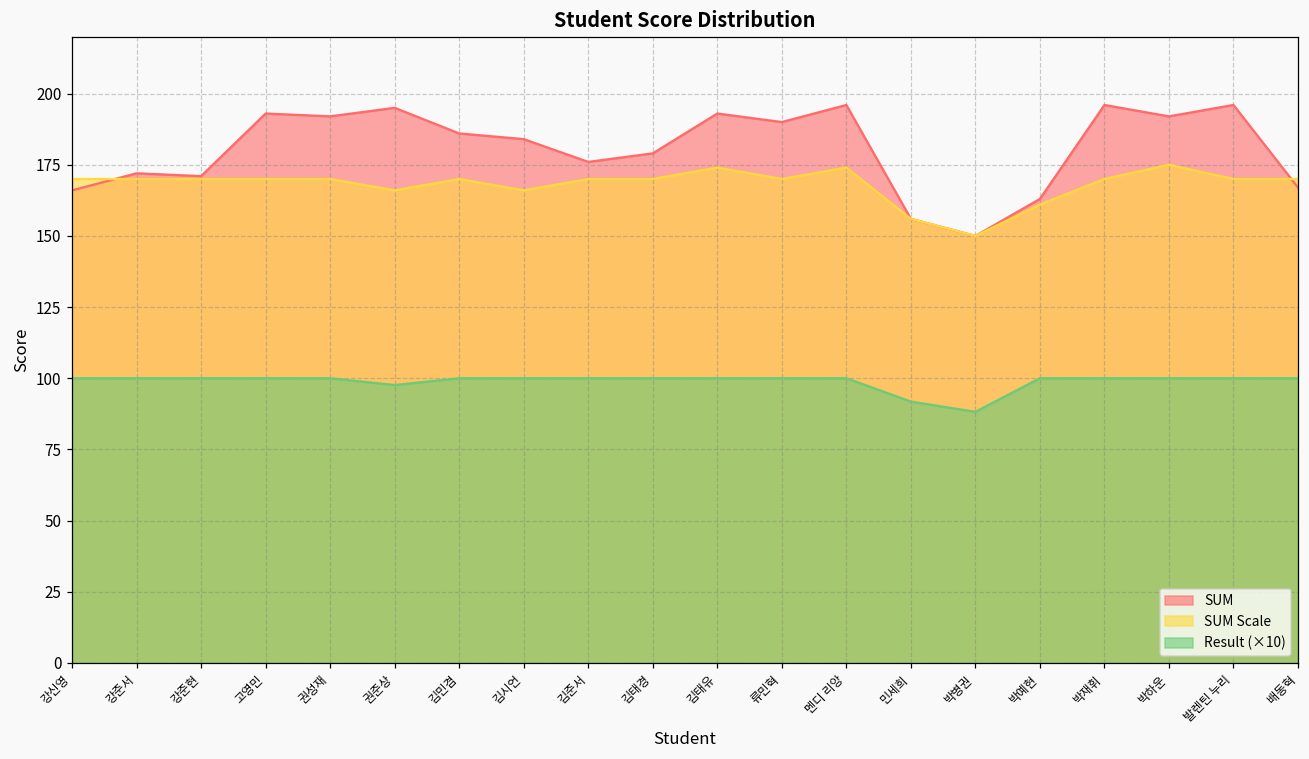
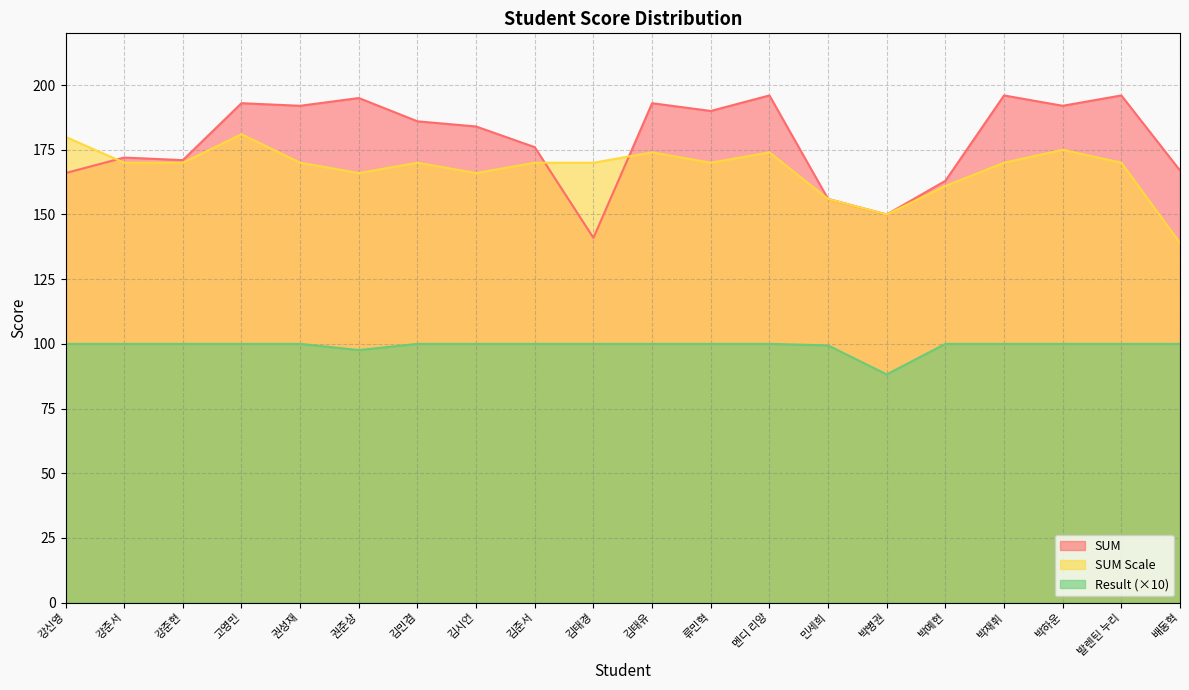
SUM Scale, 강신영: 170 -> 180
SUM Scale, 고영민: 170 -> 181
SUM, 김태경: 179 -> 141
Result (×10), 민세희: 92 -> 99
SUM Scale, 배동혁: 170 -> 139
